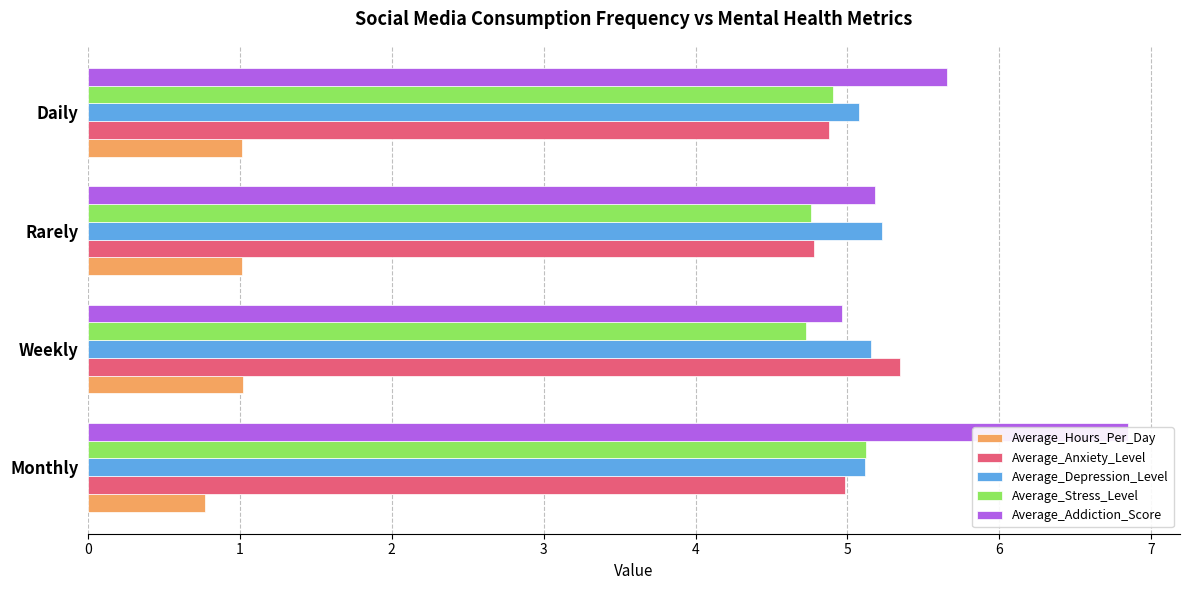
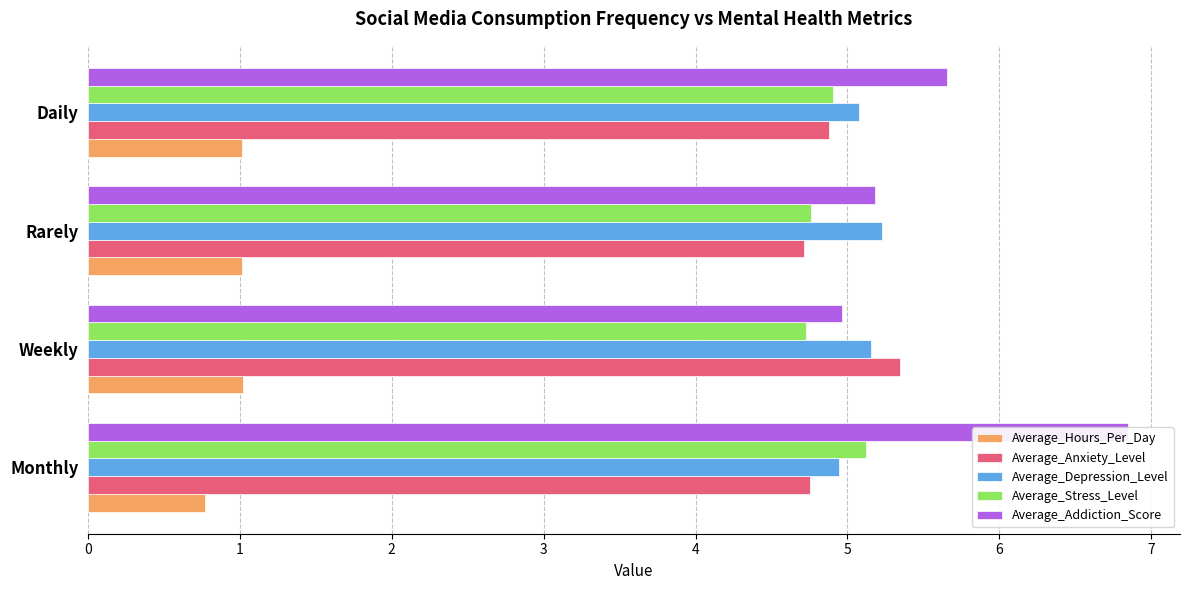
Average_Anxiety_Level, Rarely: 4.78 -> 4.71
Average_Depression_Level, Monthly: 5.11 -> 4.95
Average_Anxiety_Level, Monthly: 4.98 -> 4.76
